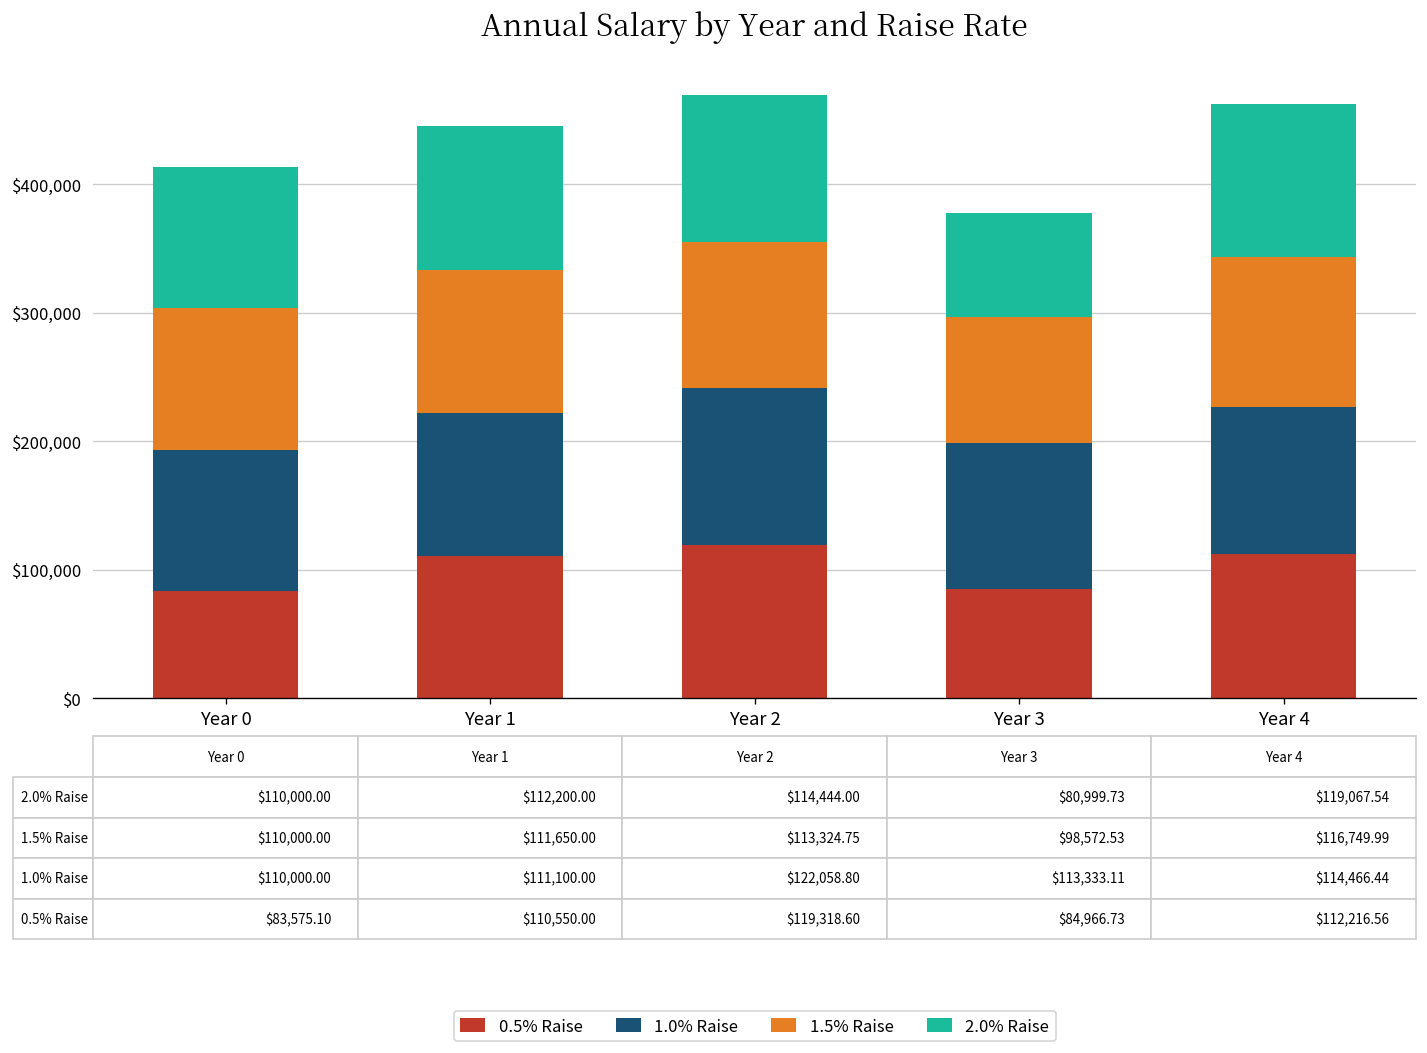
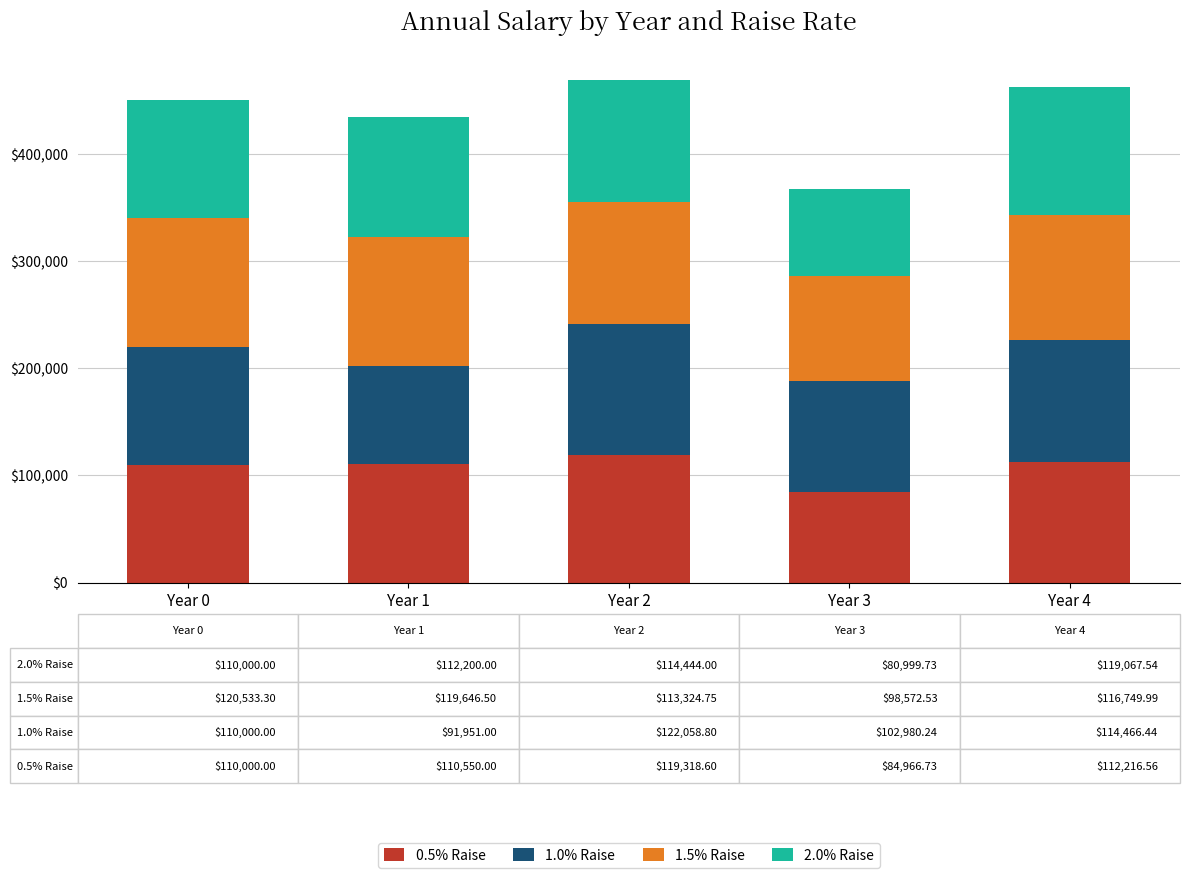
0.5% Raise, Year 0: $83,575.10 -> $110,000.00
1.5% Raise, Year 0: $110,000.00 -> $120,533.30
1.0% Raise, Year 1: $111,100.00 -> $91,951.00
1.5% Raise, Year 1: $111,650.00 -> $119,646.50
1.0% Raise, Year 3: $113,333.11 -> $102,980.24
